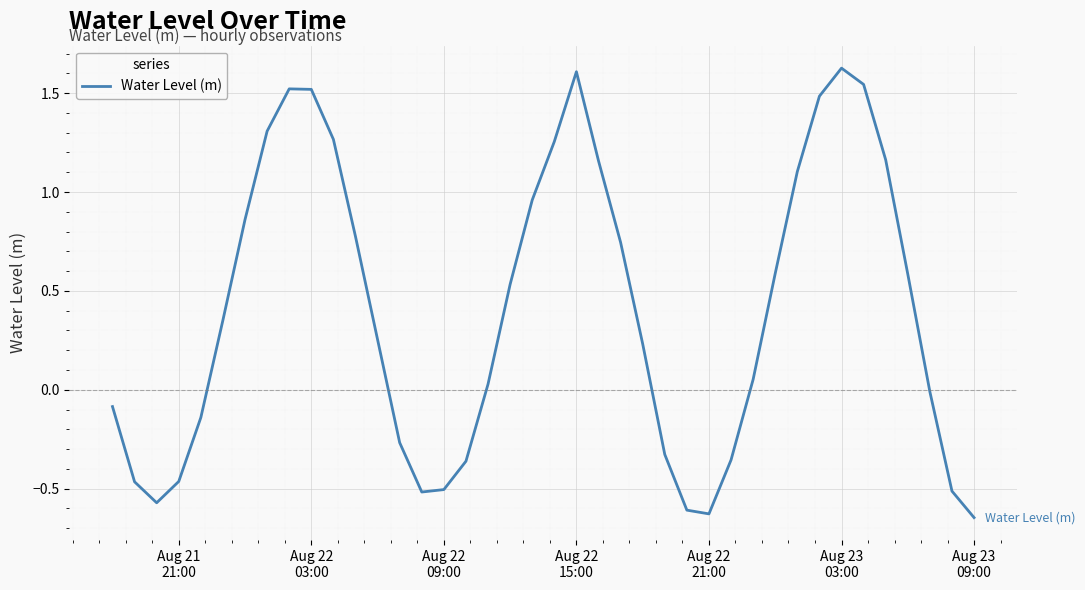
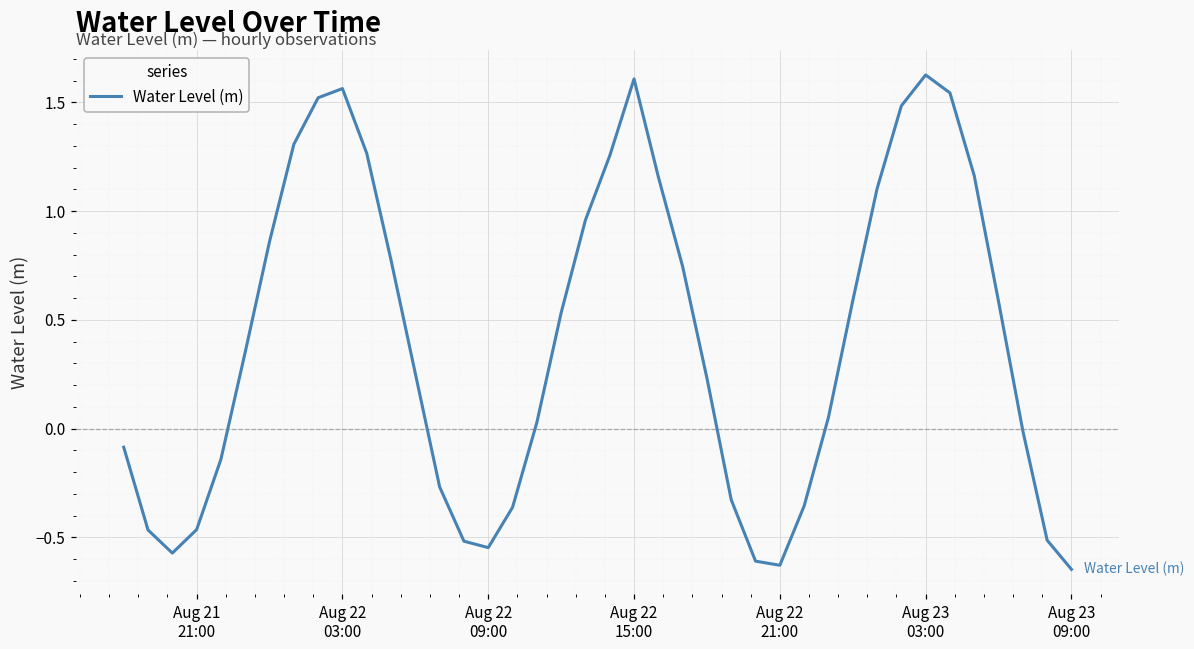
Aug 22 03:00: 1.52 -> 1.56
Aug 22 09:00: -0.50 -> -0.55
